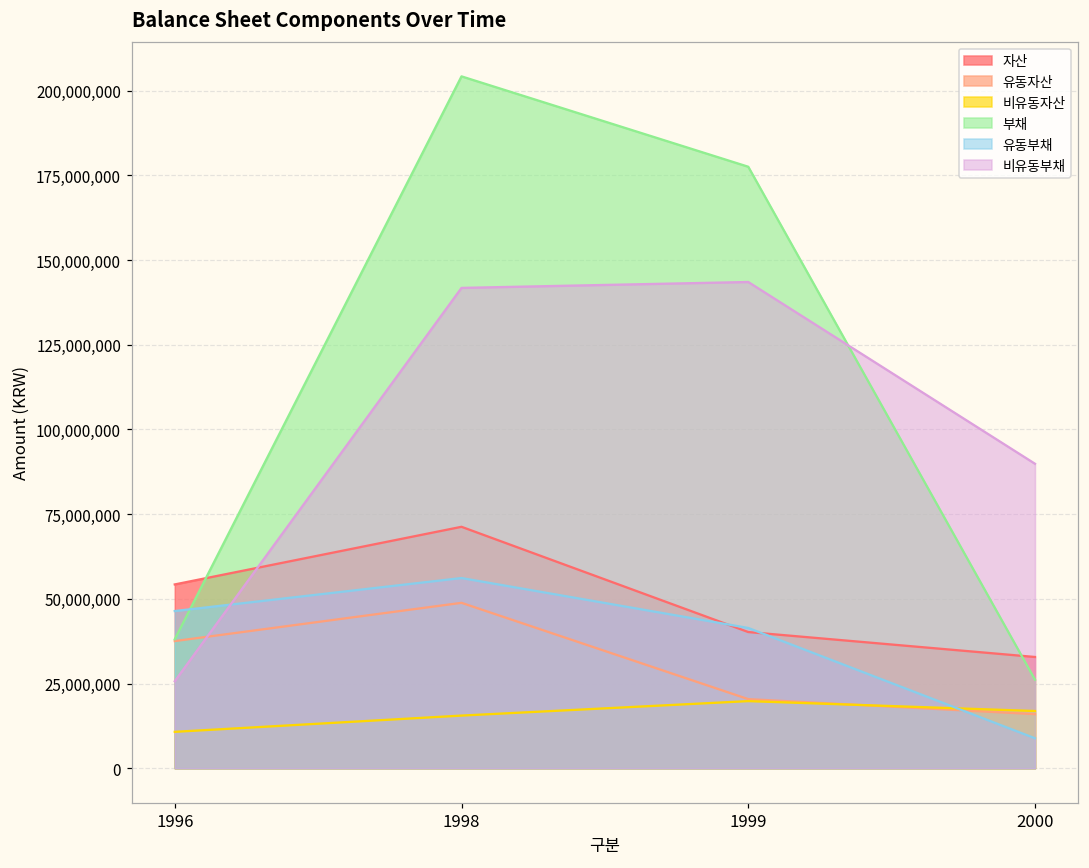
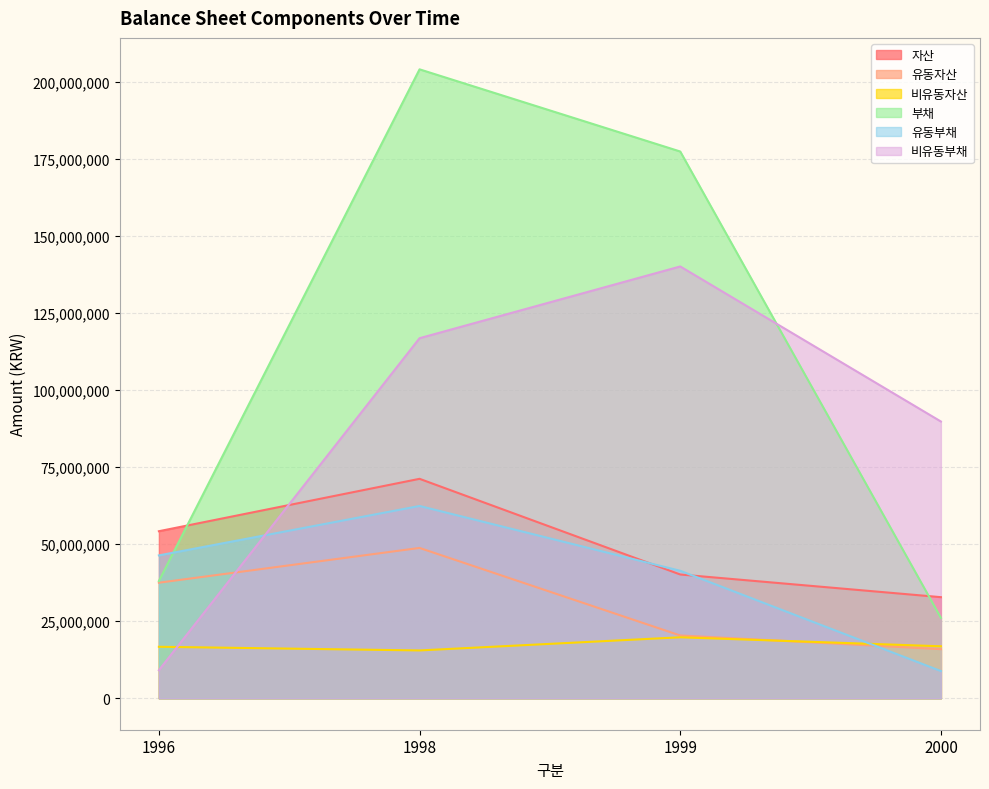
비유동자산, 1996: 11,000,000 -> 17,000,000
비유동부채, 1996: 26,000,000 -> 9,000,000
유동부채, 1998: 56,000,000 -> 62,000,000
비유동부채, 1998: 142,000,000 -> 117,000,000
비유동부채, 1999: 144,000,000 -> 140,000,000
